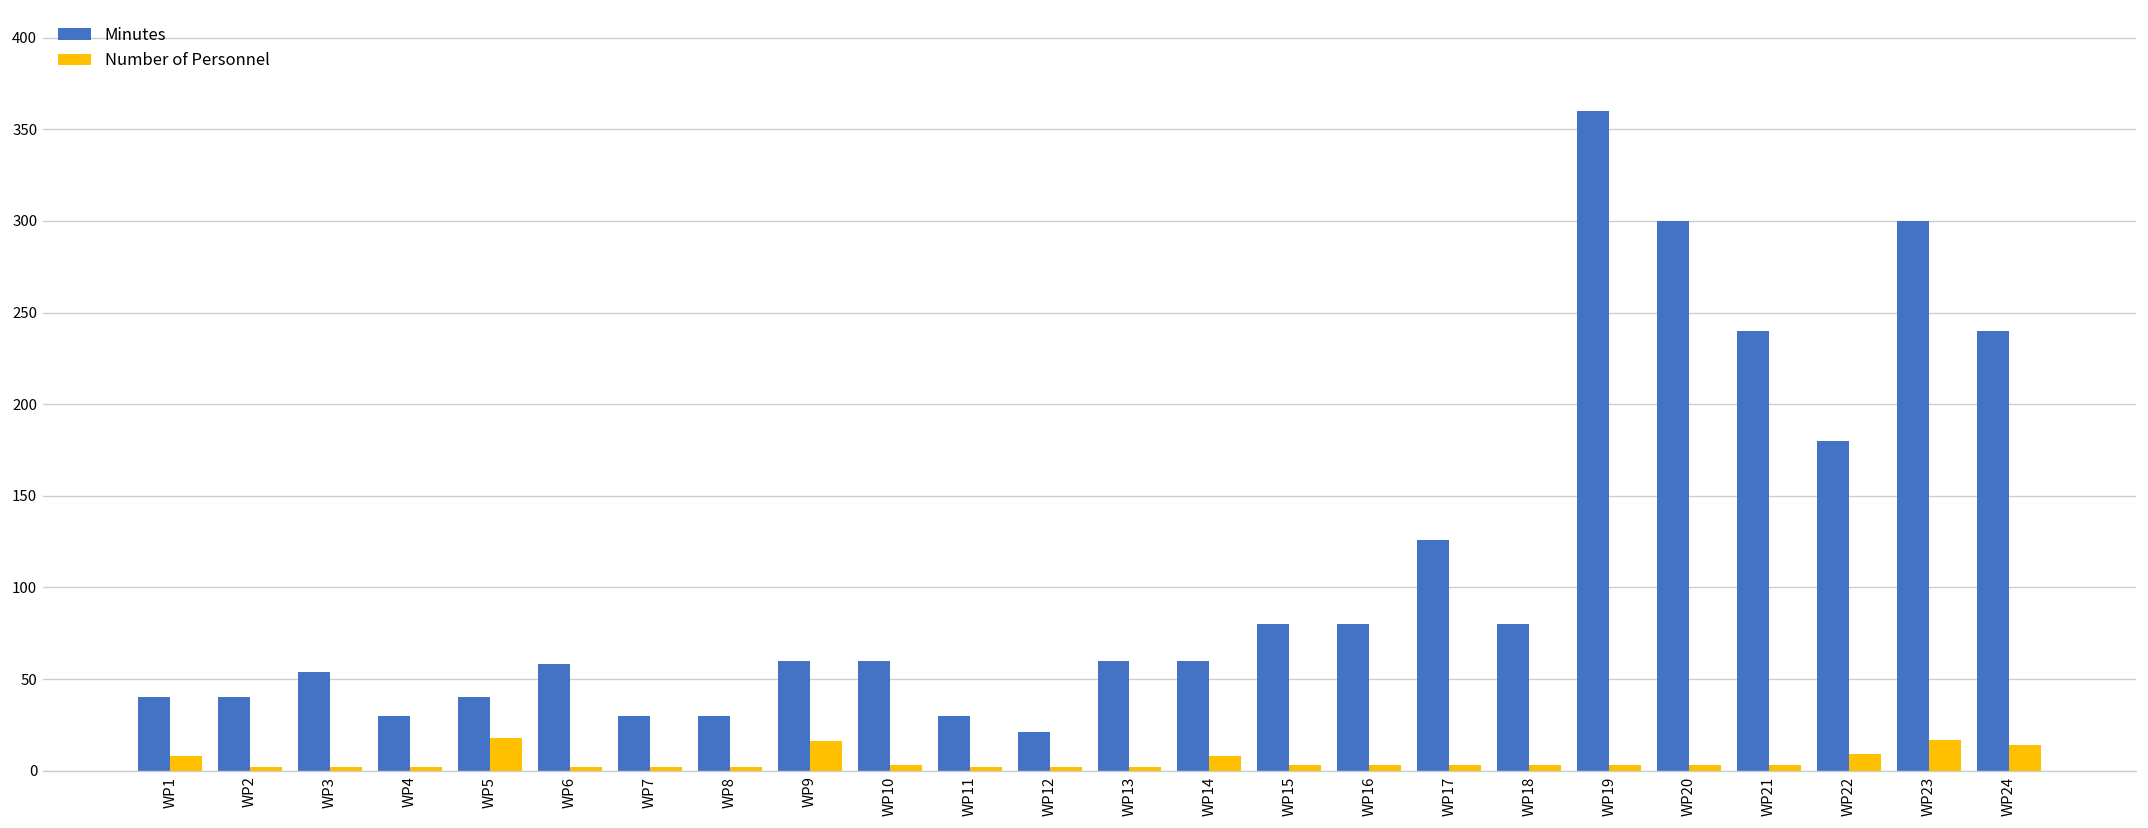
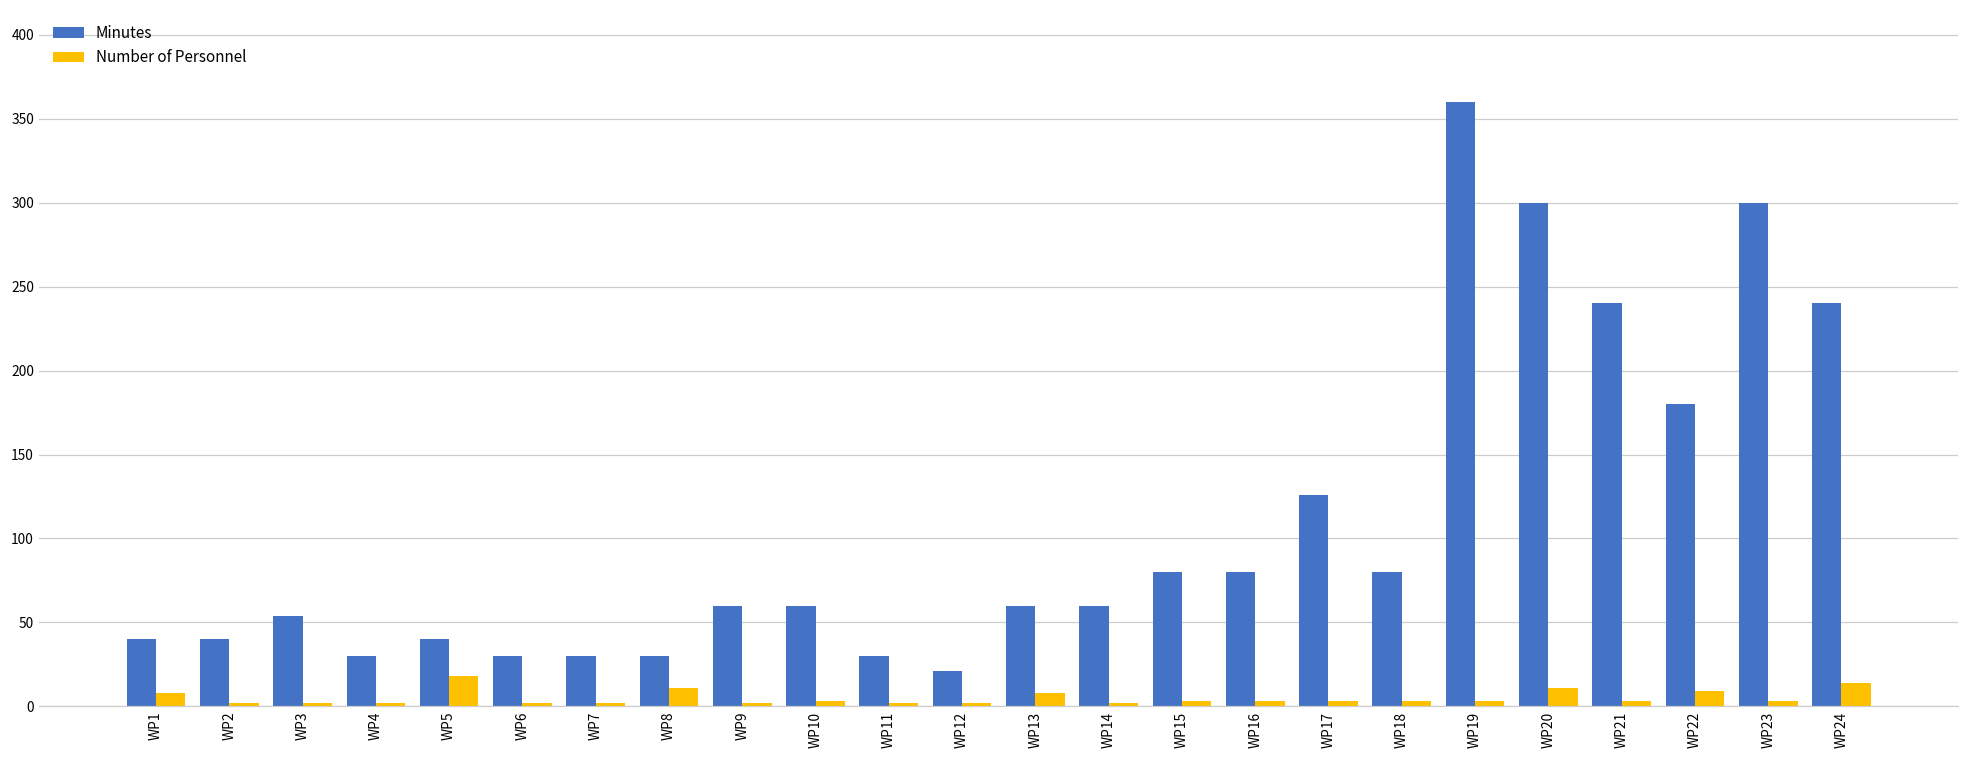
Minutes, WP6: 58 -> 30
Number of Personnel, WP8: 2 -> 11
Number of Personnel, WP9: 16 -> 2
Number of Personnel, WP13: 2 -> 8
Number of Personnel, WP14: 8 -> 2
Number of Personnel, WP20: 3 -> 11
Number of Personnel, WP23: 17 -> 3
